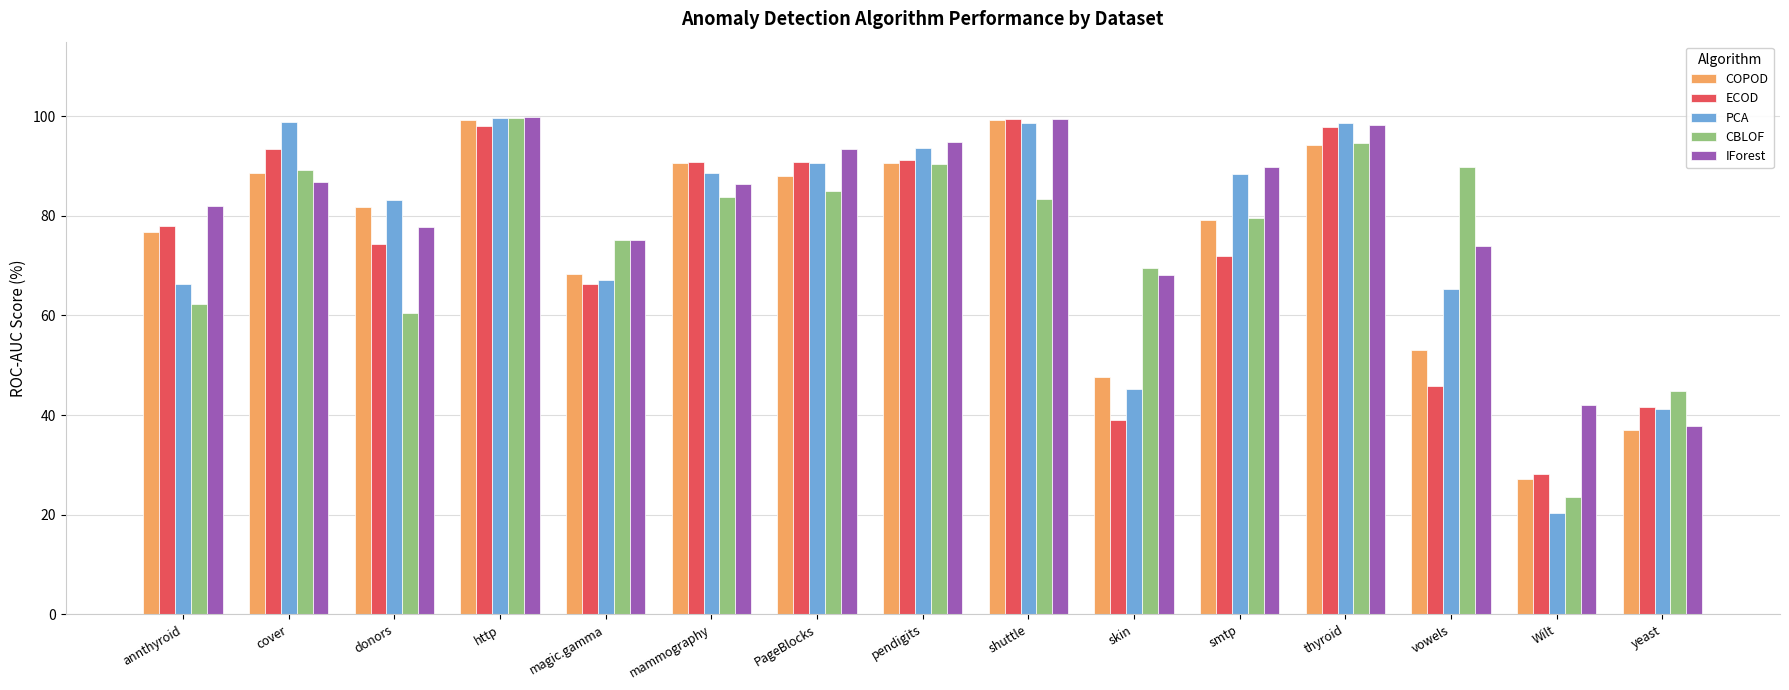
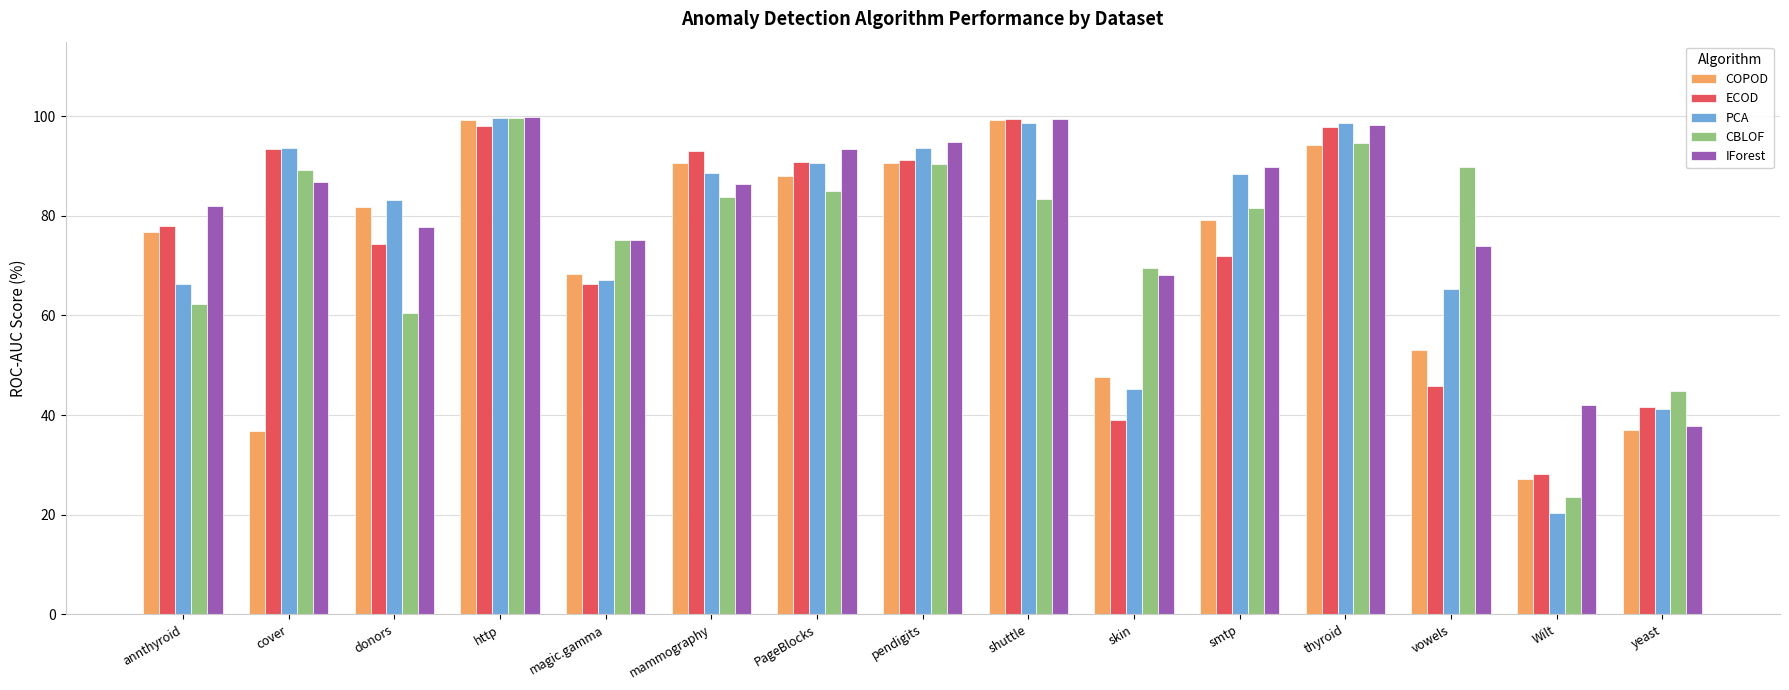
COPOD, cover: 89 -> 37
PCA, cover: 99 -> 94
ECOD, mammography: 91 -> 93
CBLOF, smtp: 80 -> 82
